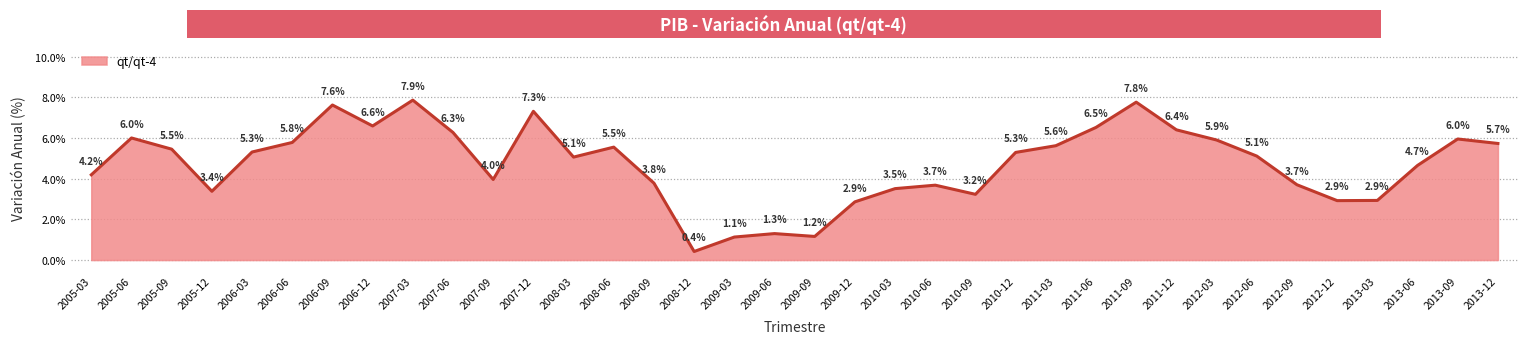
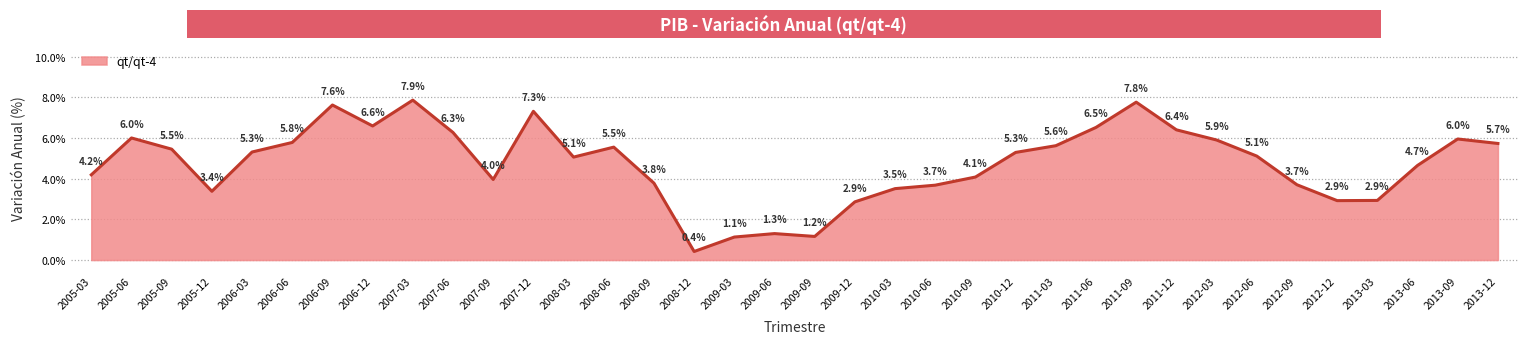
2010-09: 3.2% -> 4.1%
